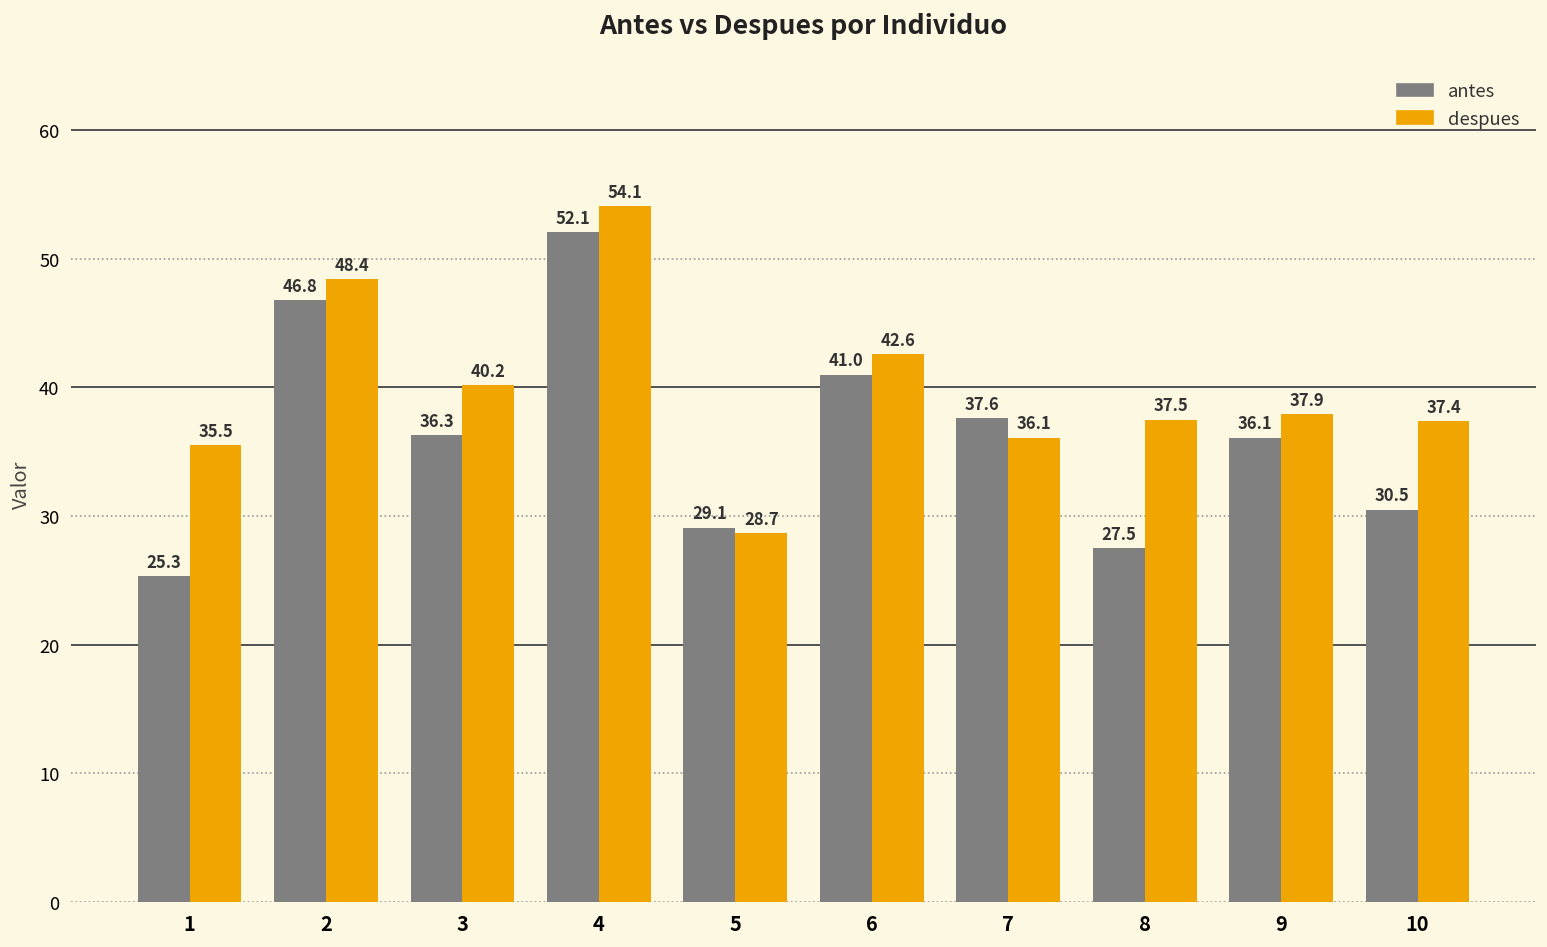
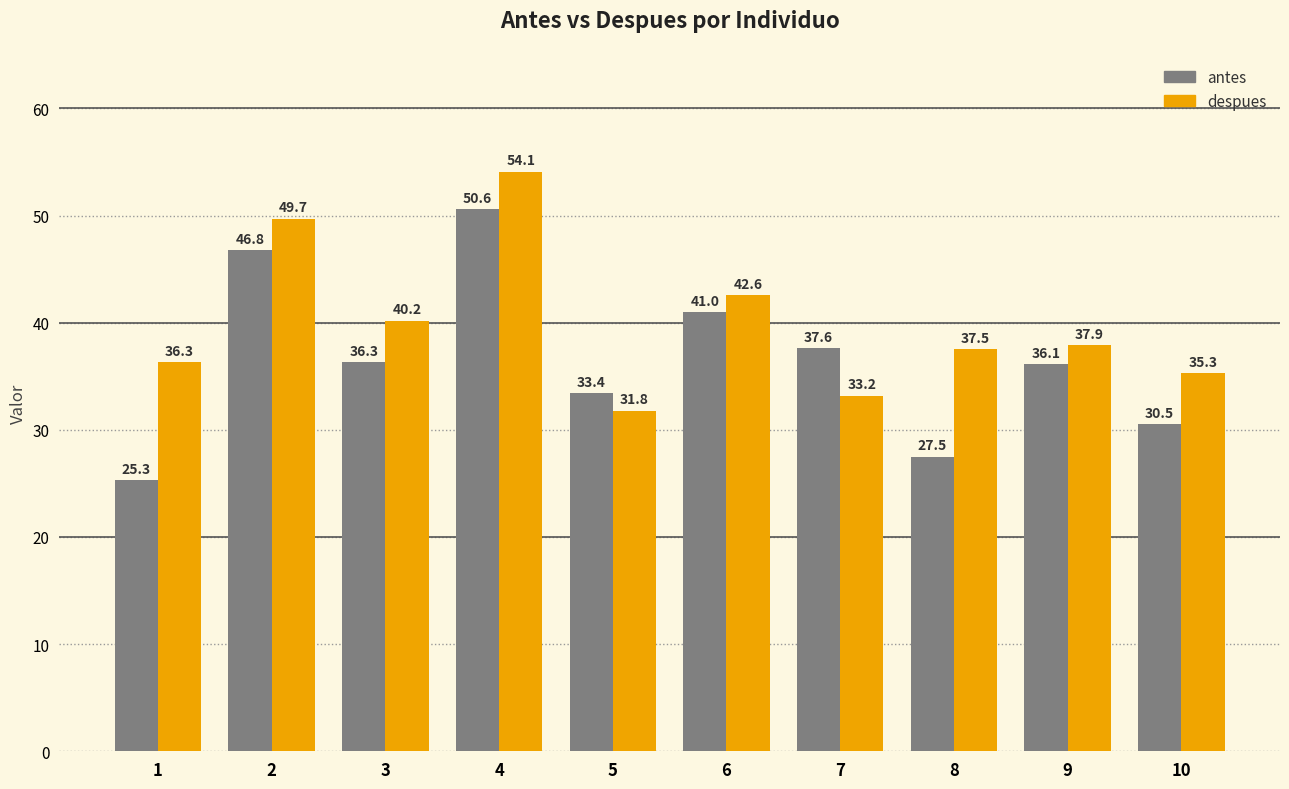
despues, 1: 35.5 -> 36.3
despues, 2: 48.4 -> 49.7
antes, 4: 52.1 -> 50.6
antes, 5: 29.1 -> 33.4
despues, 5: 28.7 -> 31.8
despues, 7: 36.1 -> 33.2
despues, 10: 37.4 -> 35.3
